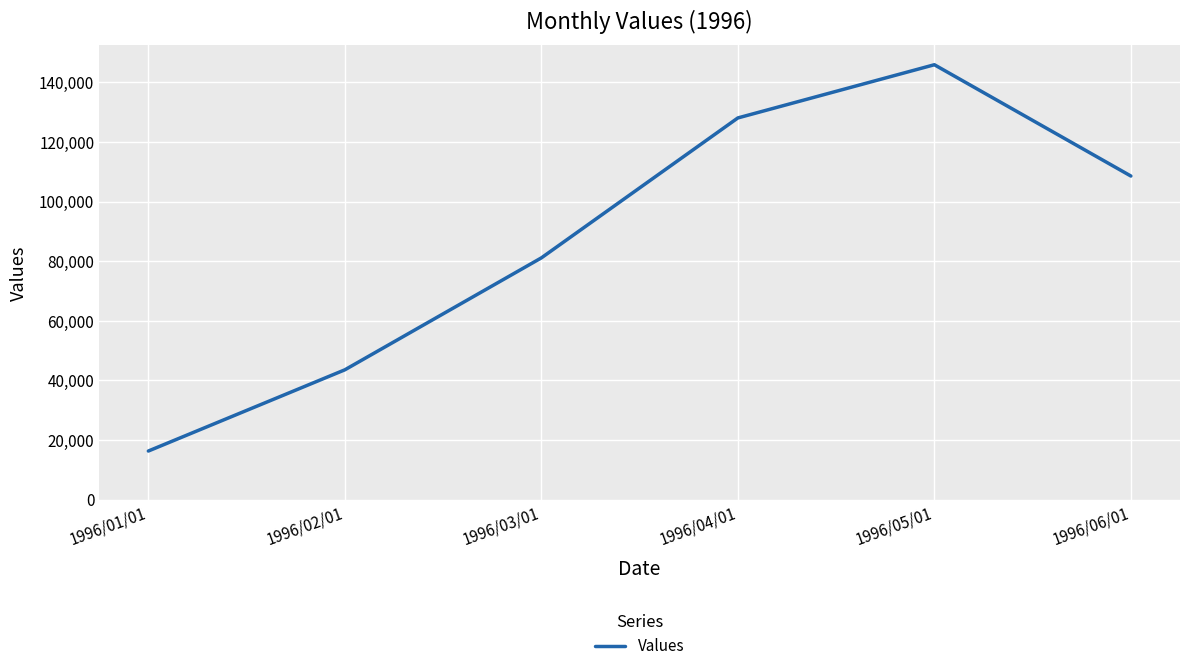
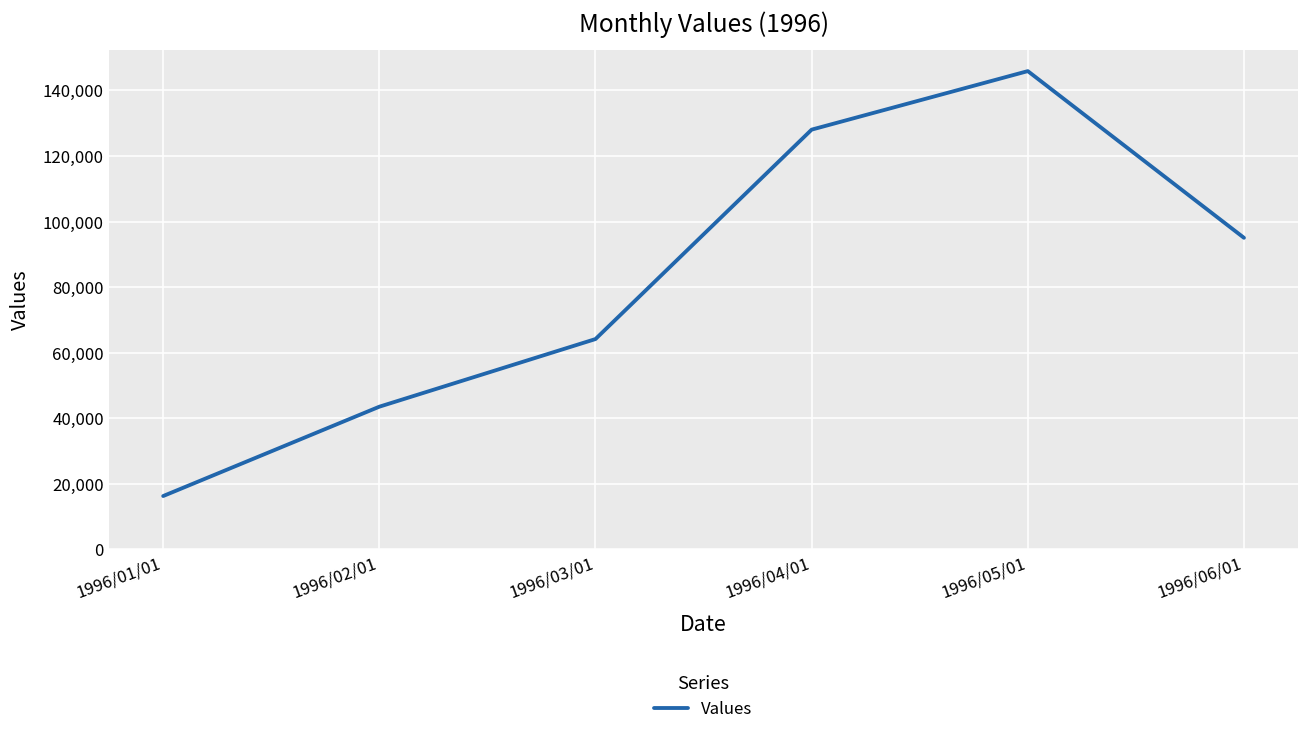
1996/03/01: 81,000 -> 64,000
1996/06/01: 109,000 -> 95,000
